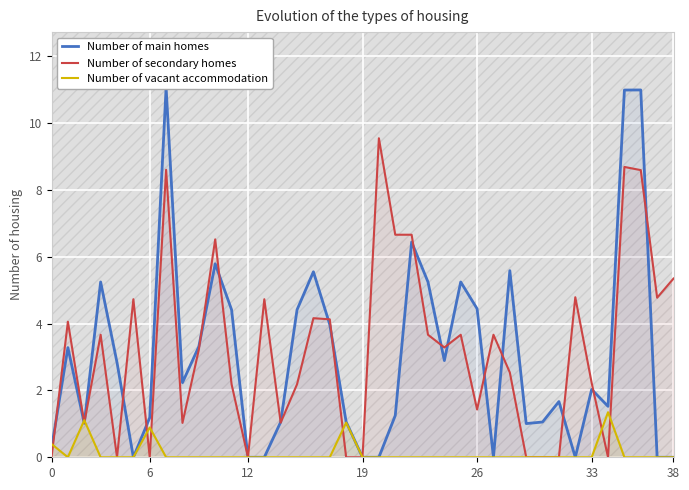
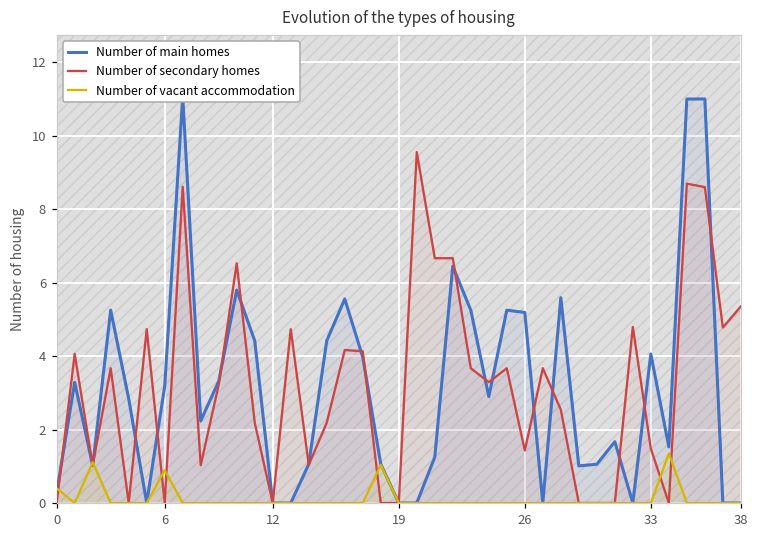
Number of main homes, 6: 1.2 -> 3.2
Number of main homes, 26: 4.4 -> 5.2
Number of main homes, 33: 2.0 -> 4.1
Number of secondary homes, 33: 2.2 -> 1.5
